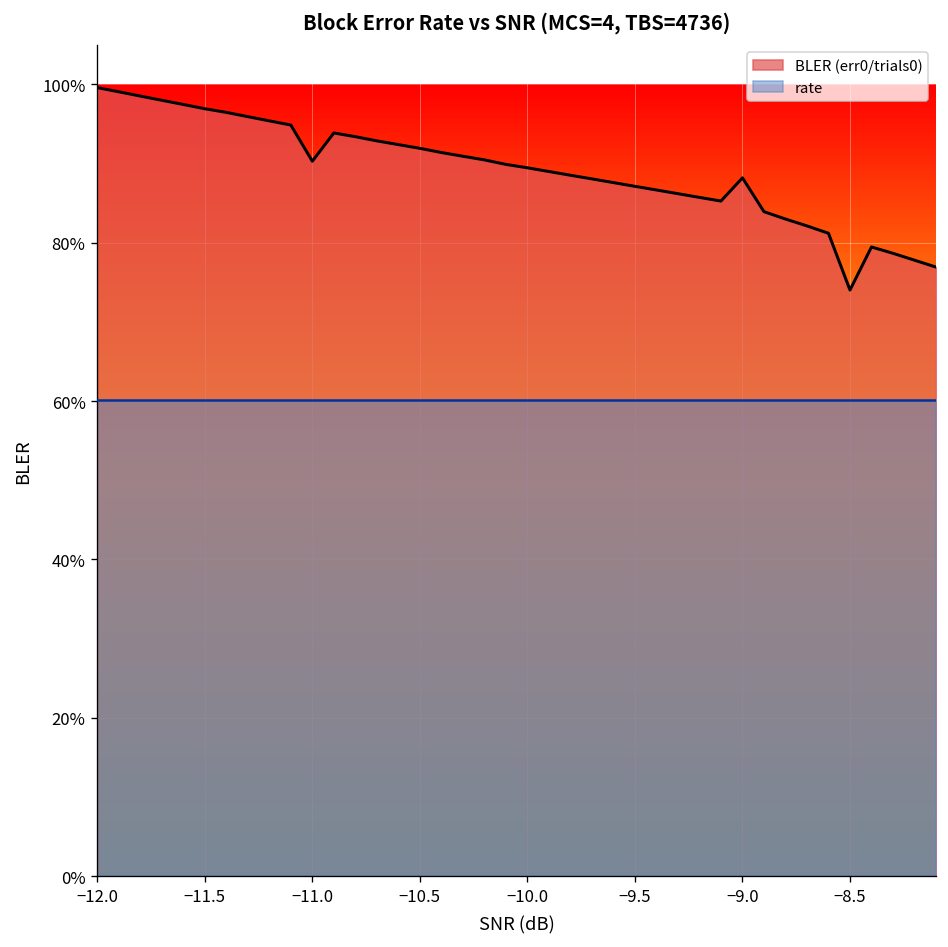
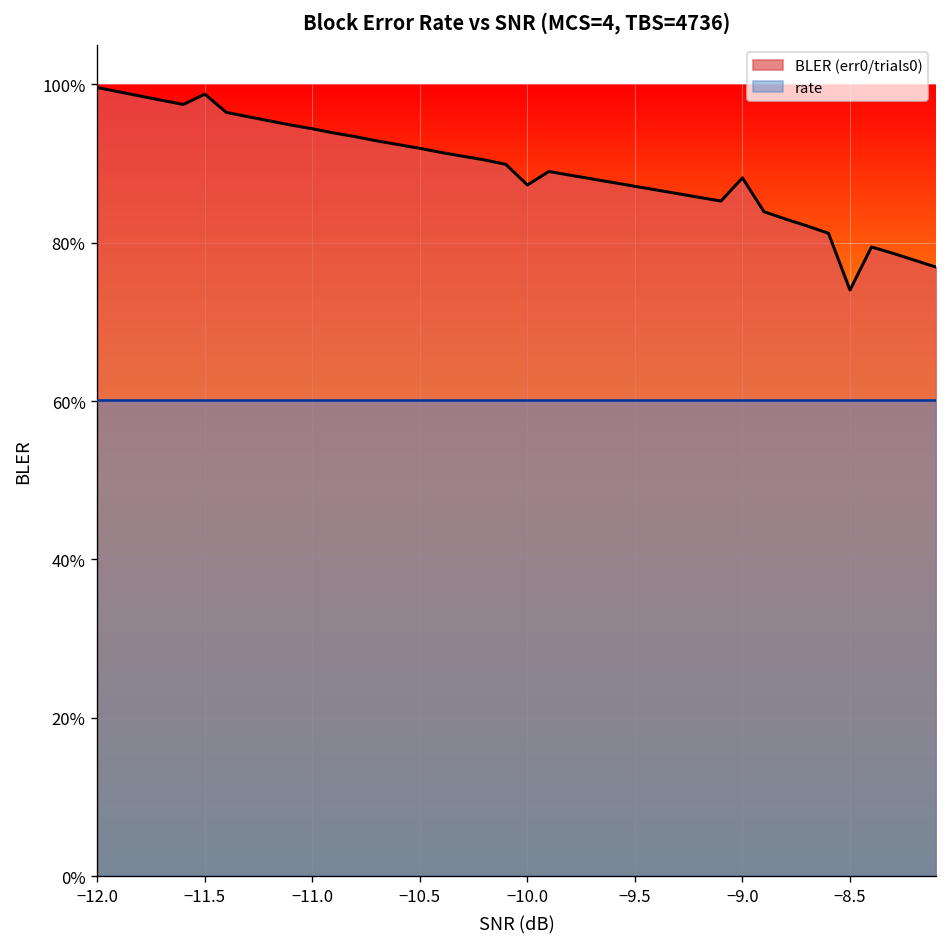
BLER (err0/trials0), −11.5: 97% -> 99%
BLER (err0/trials0), −11.0: 90% -> 94%
BLER (err0/trials0), −10.0: 89% -> 87%
